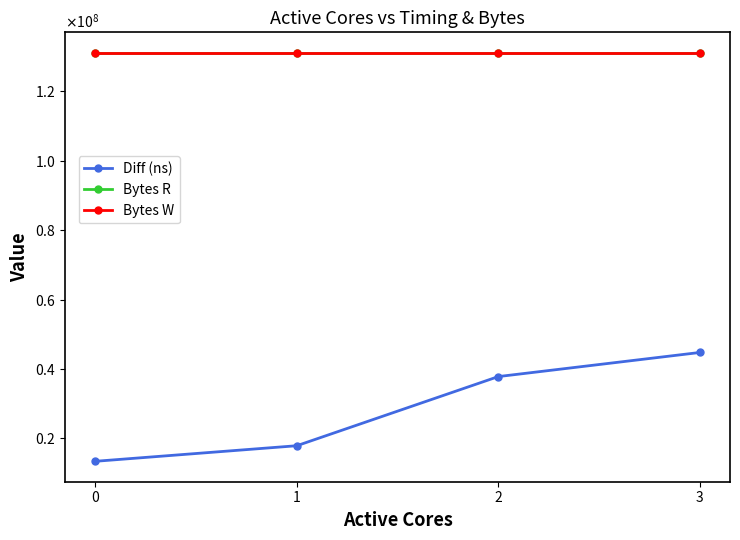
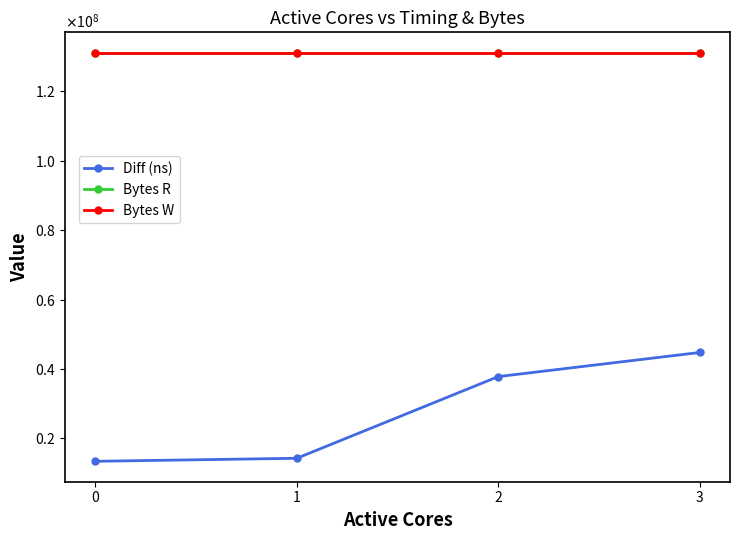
Diff (ns), 1: 18000000 -> 14000000
